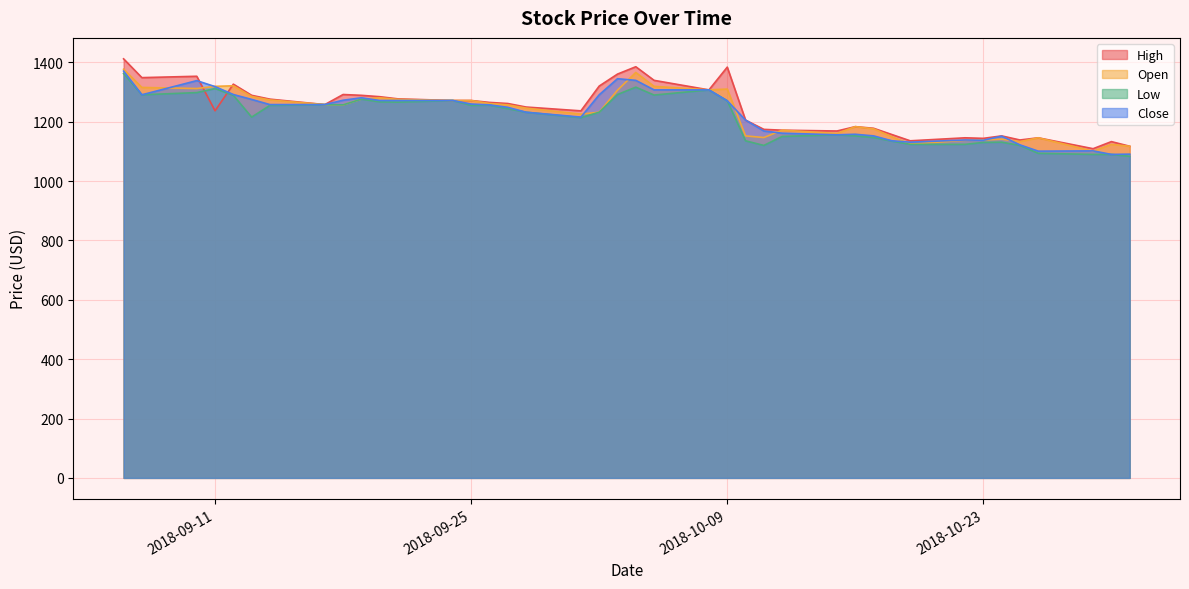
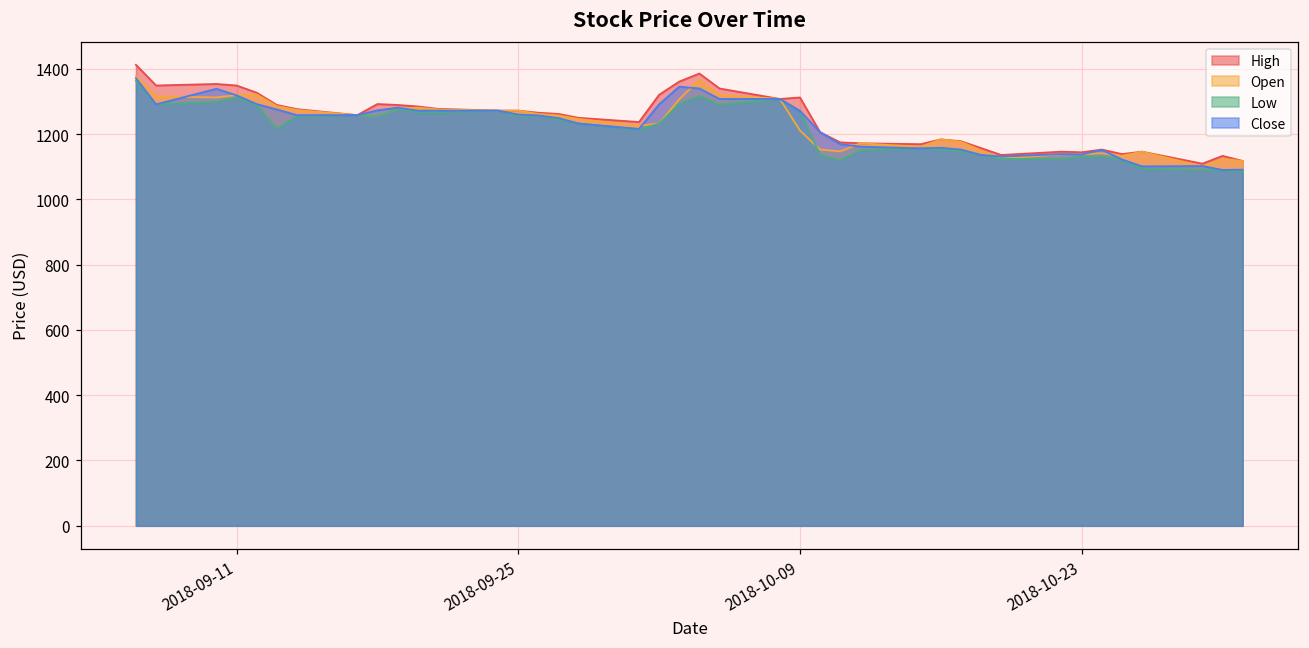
High, 2018-09-11: 1240 -> 1350
High, 2018-10-09: 1380 -> 1310
Open, 2018-10-09: 1310 -> 1210
